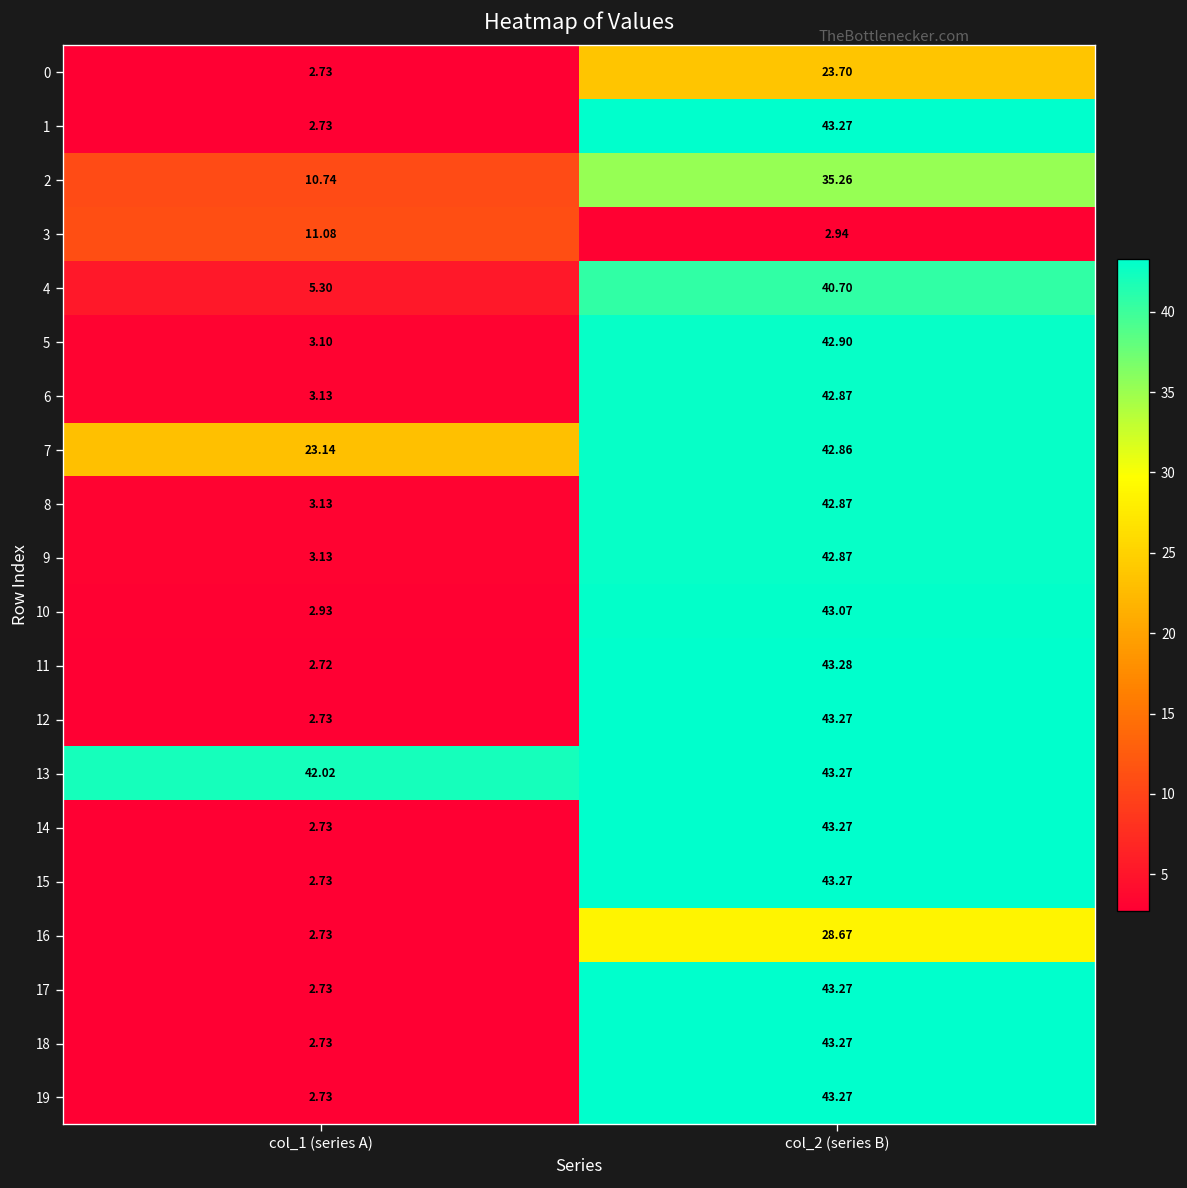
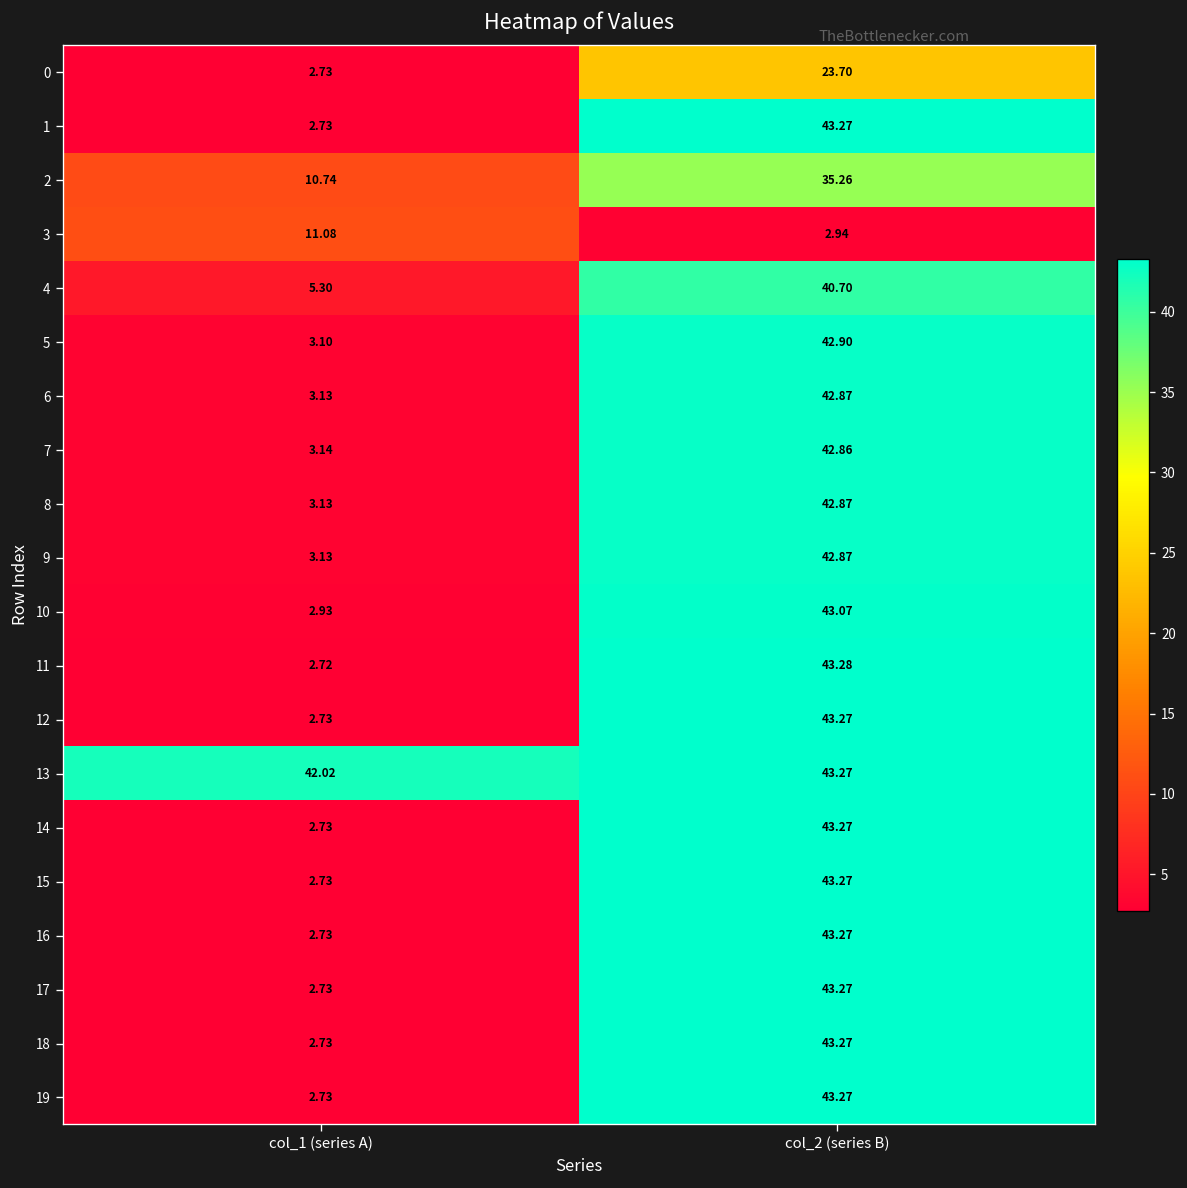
7, col_1 (series A): 23.14 -> 3.14
16, col_2 (series B): 28.67 -> 43.27
